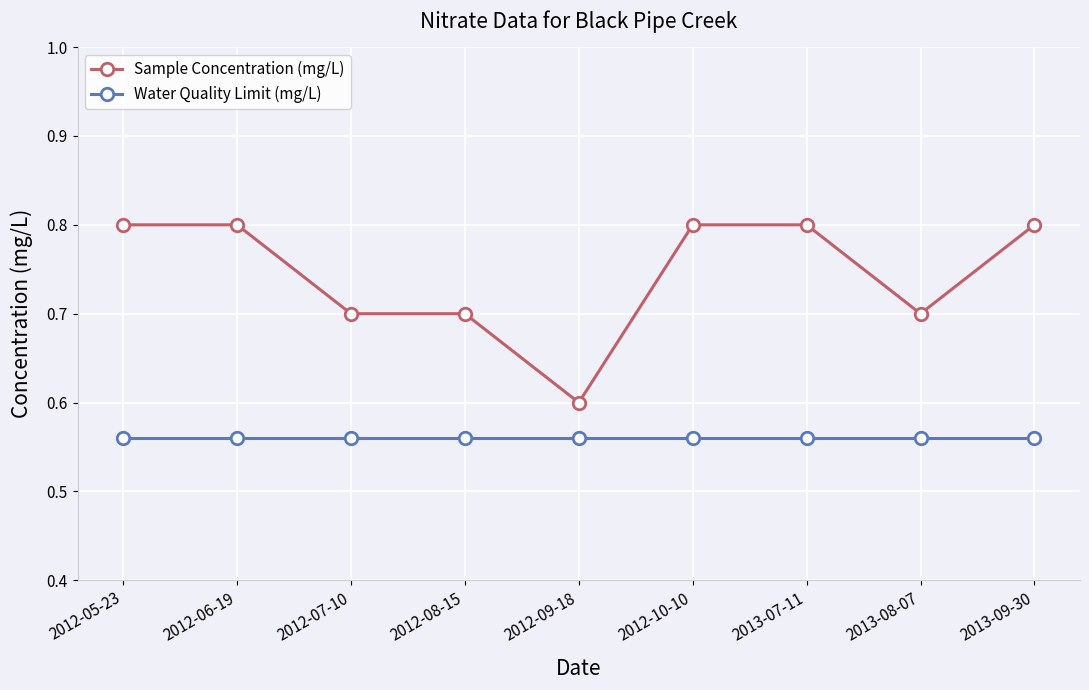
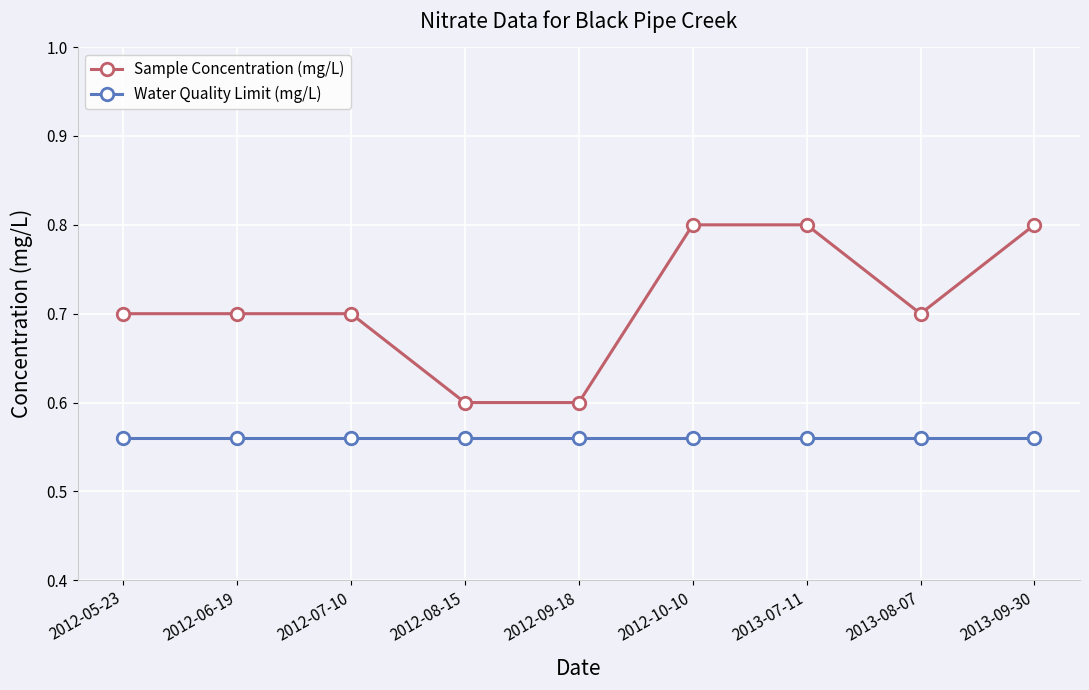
Sample Concentration (mg/L), 2012-05-23: 0.8 -> 0.7
Sample Concentration (mg/L), 2012-06-19: 0.8 -> 0.7
Sample Concentration (mg/L), 2012-08-15: 0.7 -> 0.6
